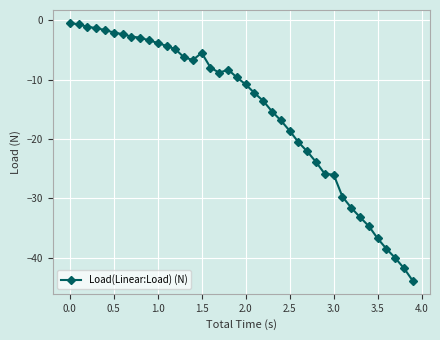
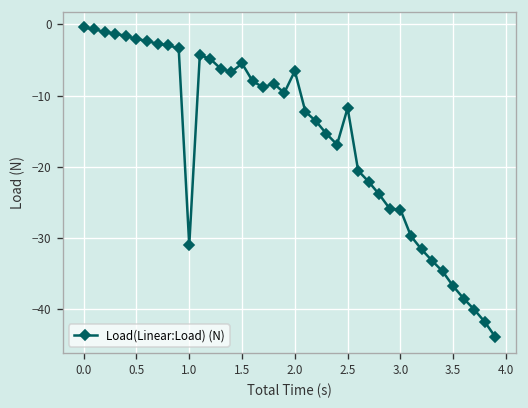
1.0: -4 -> -31
2.0: -11 -> -7
2.5: -19 -> -12
